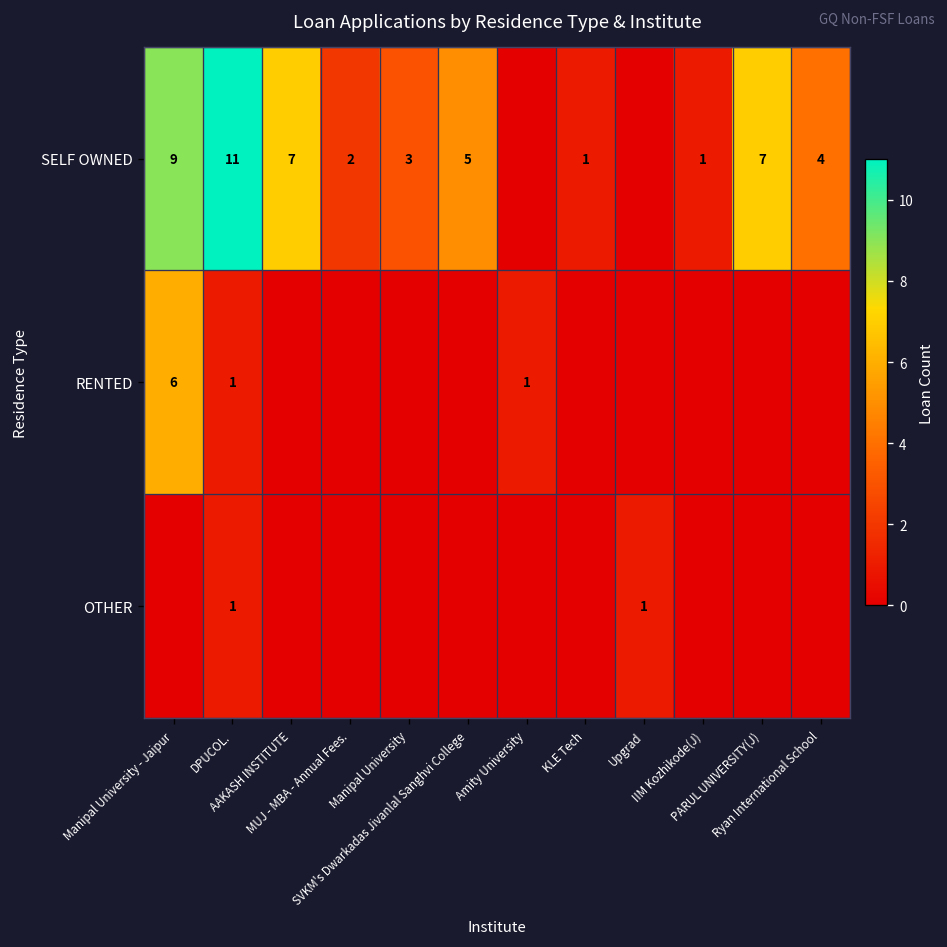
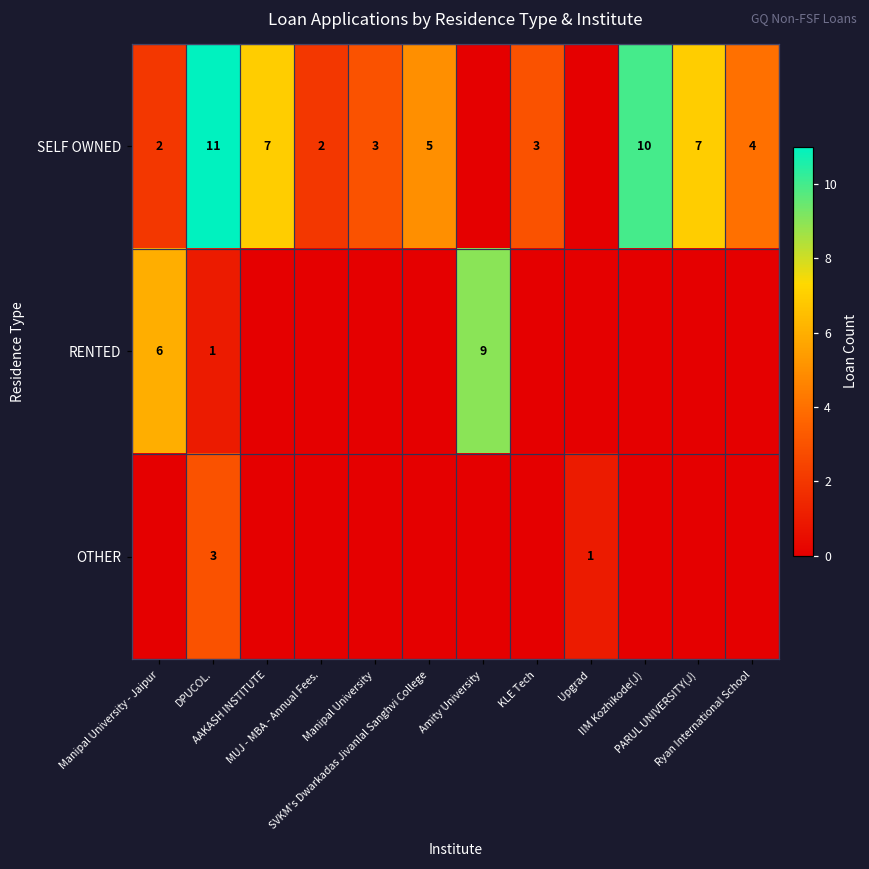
SELF OWNED, Manipal University - Jaipur: 9 -> 2
SELF OWNED, KLE Tech: 1 -> 3
SELF OWNED, IIM Kozhikode(J): 1 -> 10
RENTED, Amity University: 1 -> 9
OTHER, DPUCOL.: 1 -> 3
